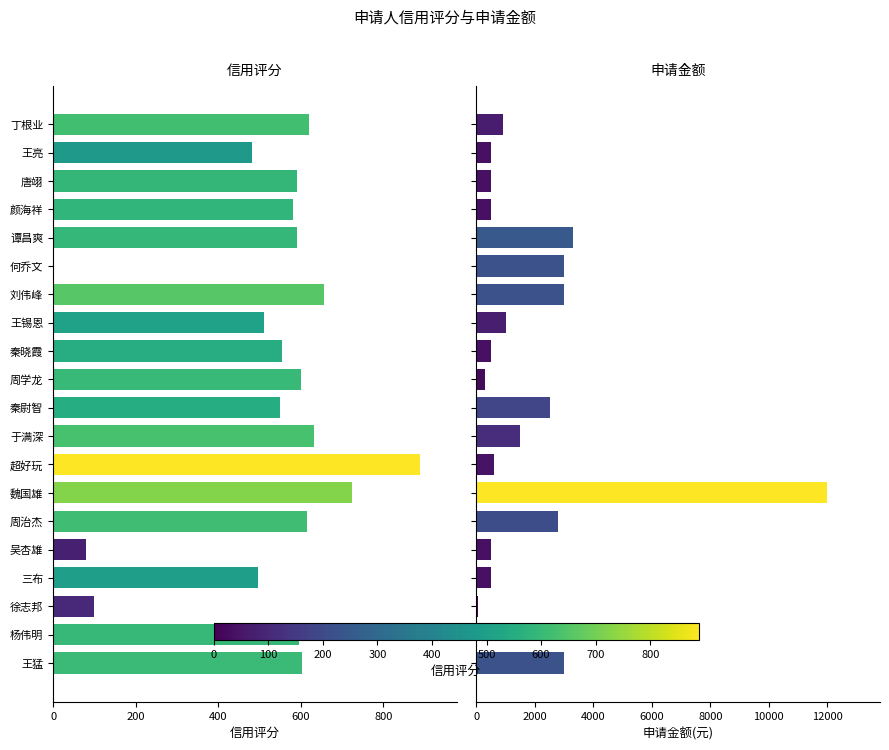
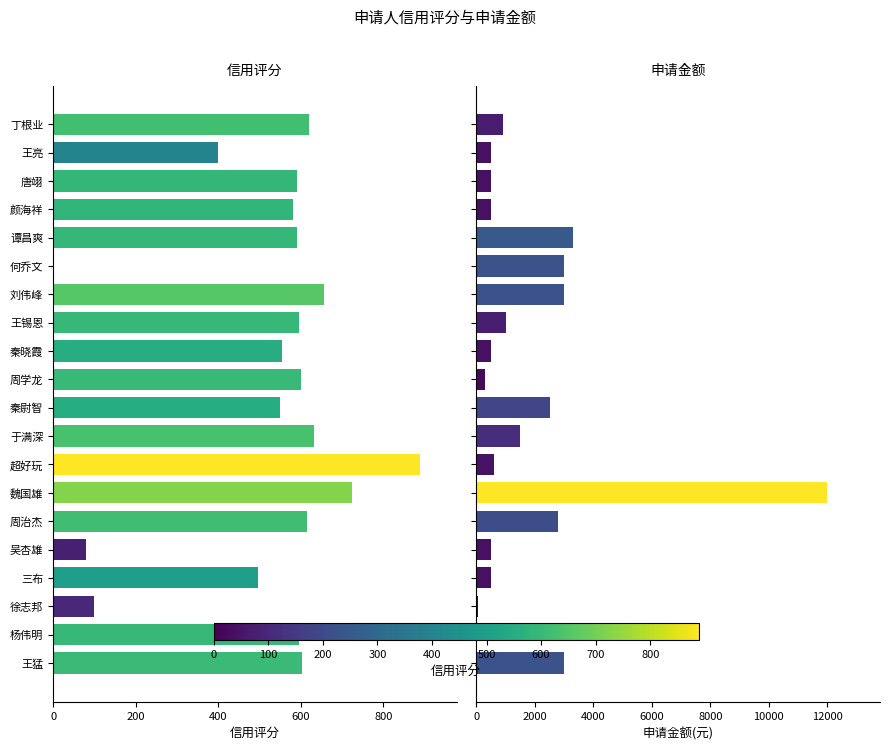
信用评分, 王亮: 480 -> 400
信用评分, 王锡恩: 510 -> 600
